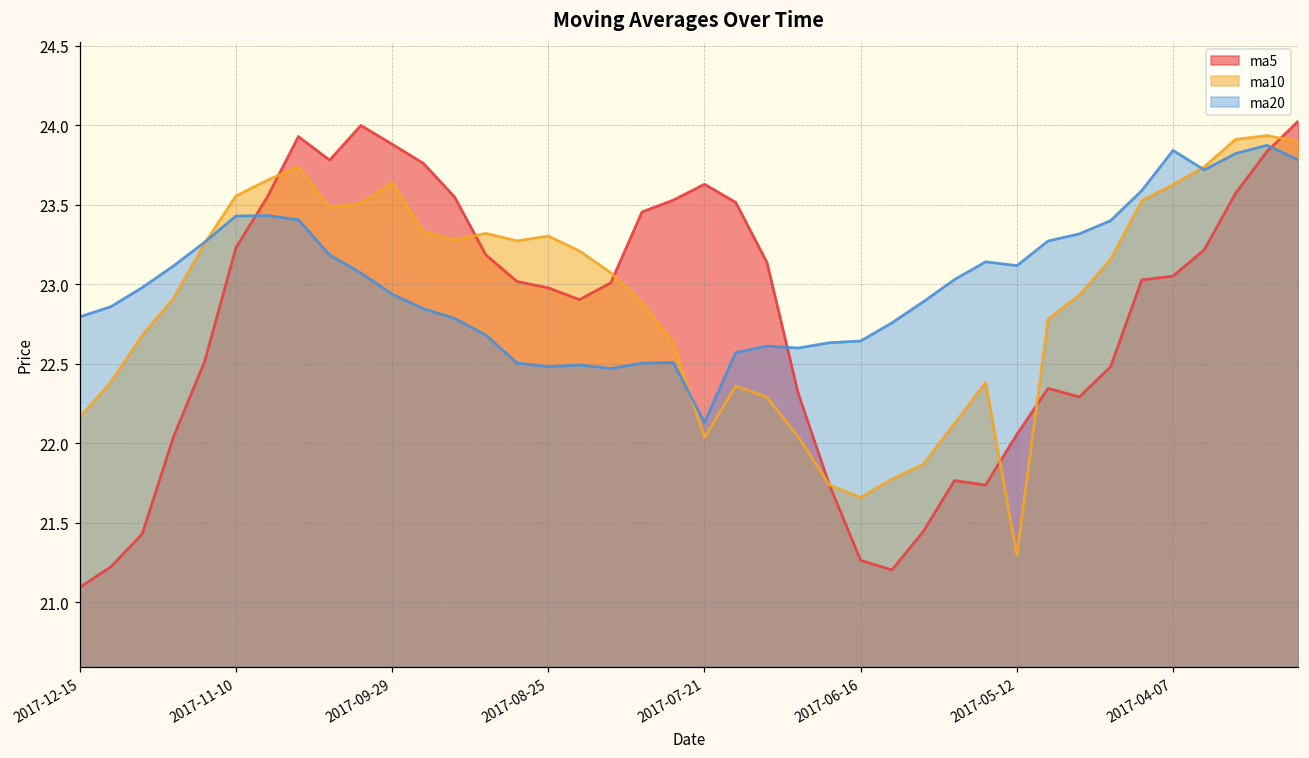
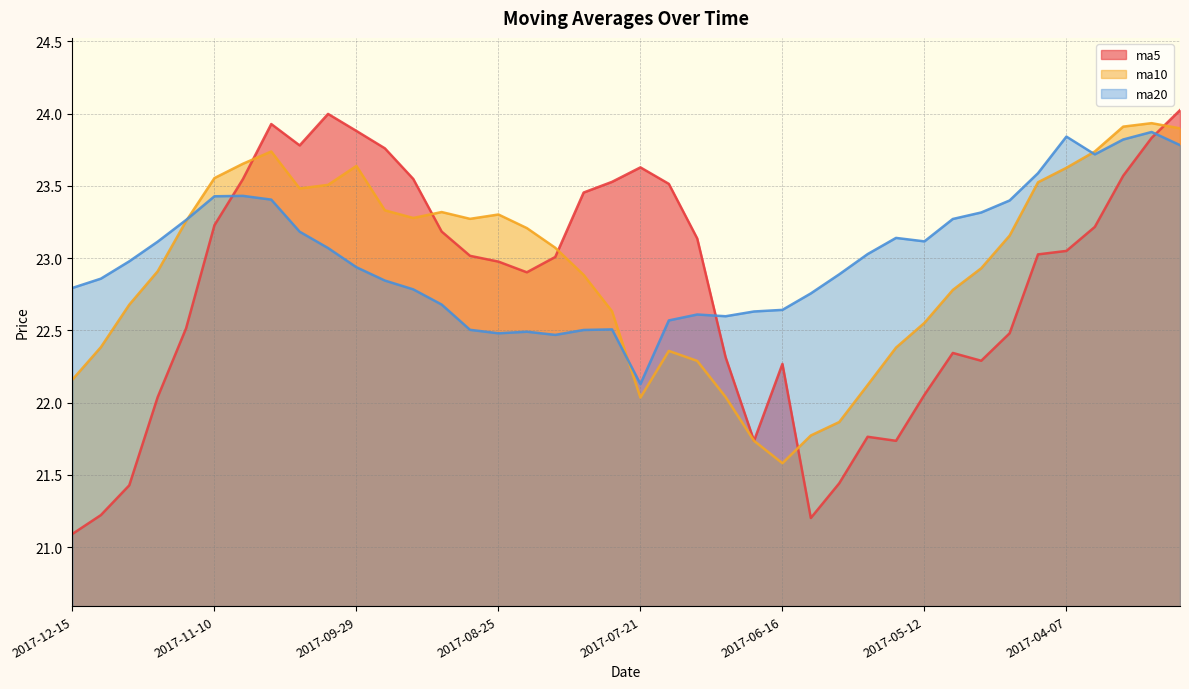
ma5, 2017-06-16: 21.26 -> 22.27
ma10, 2017-06-16: 21.66 -> 21.58
ma10, 2017-05-12: 21.29 -> 22.55
